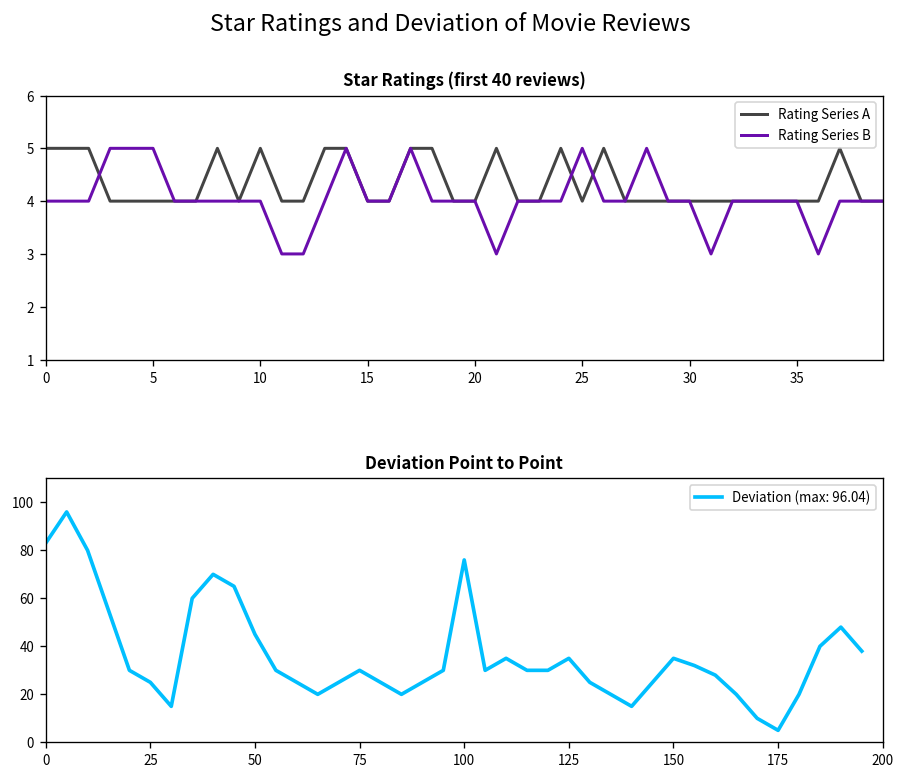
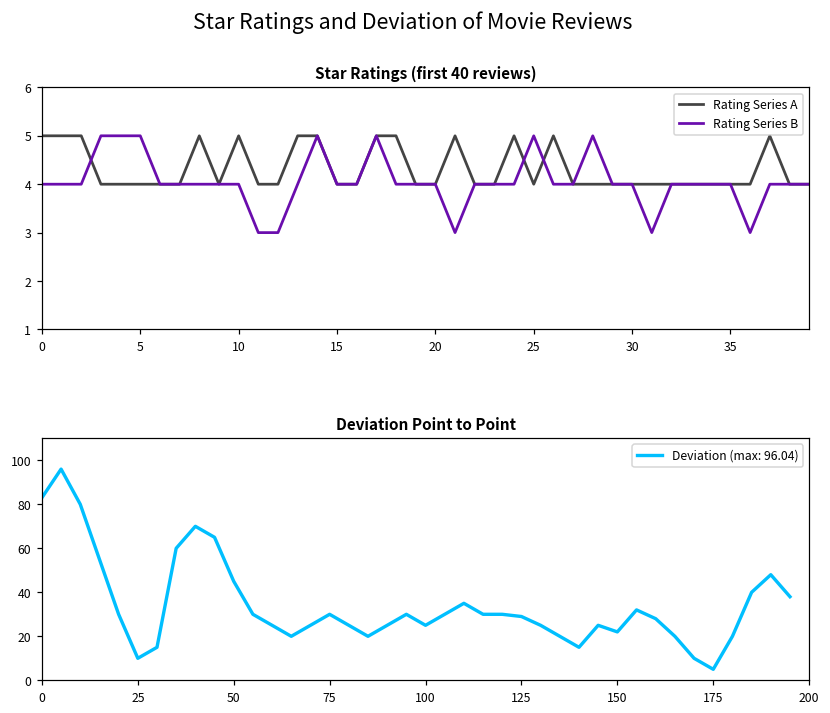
Deviation Point to Point, 25: 25 -> 10
Deviation Point to Point, 100: 76 -> 25
Deviation Point to Point, 125: 35 -> 29
Deviation Point to Point, 150: 35 -> 22
